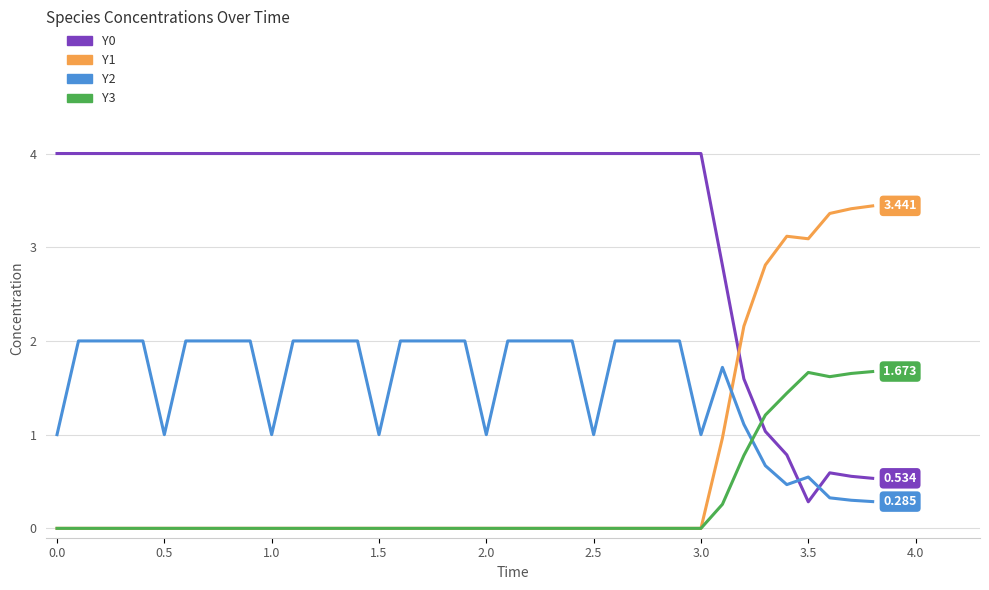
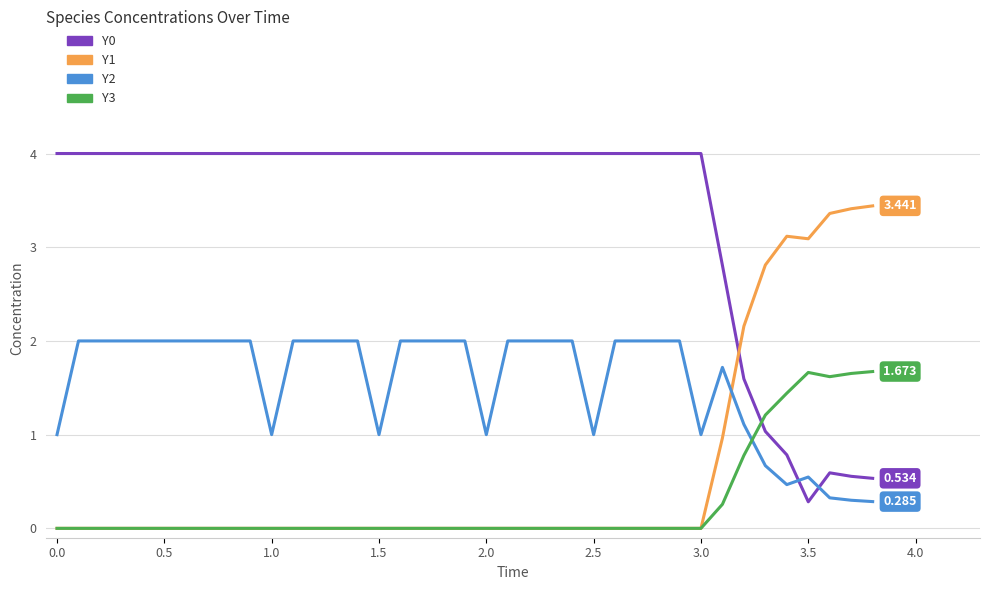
Y2, 0.5: 1 -> 2
